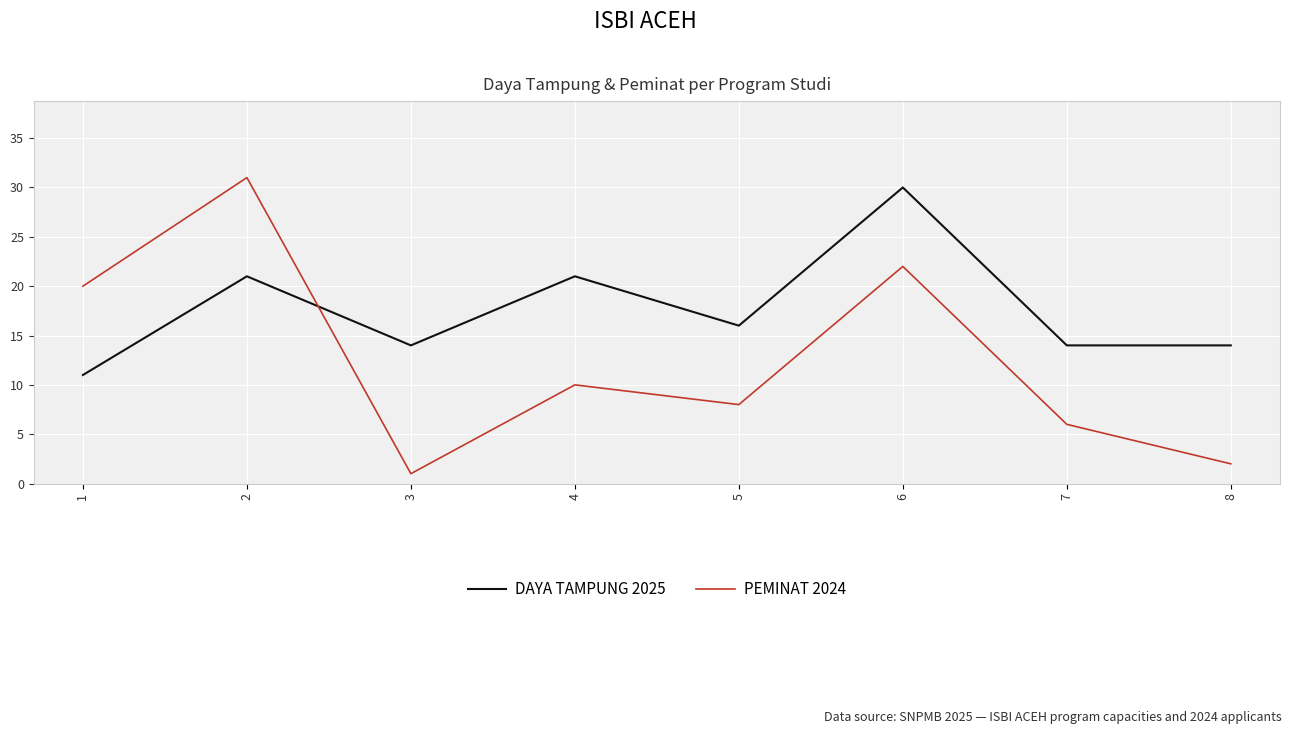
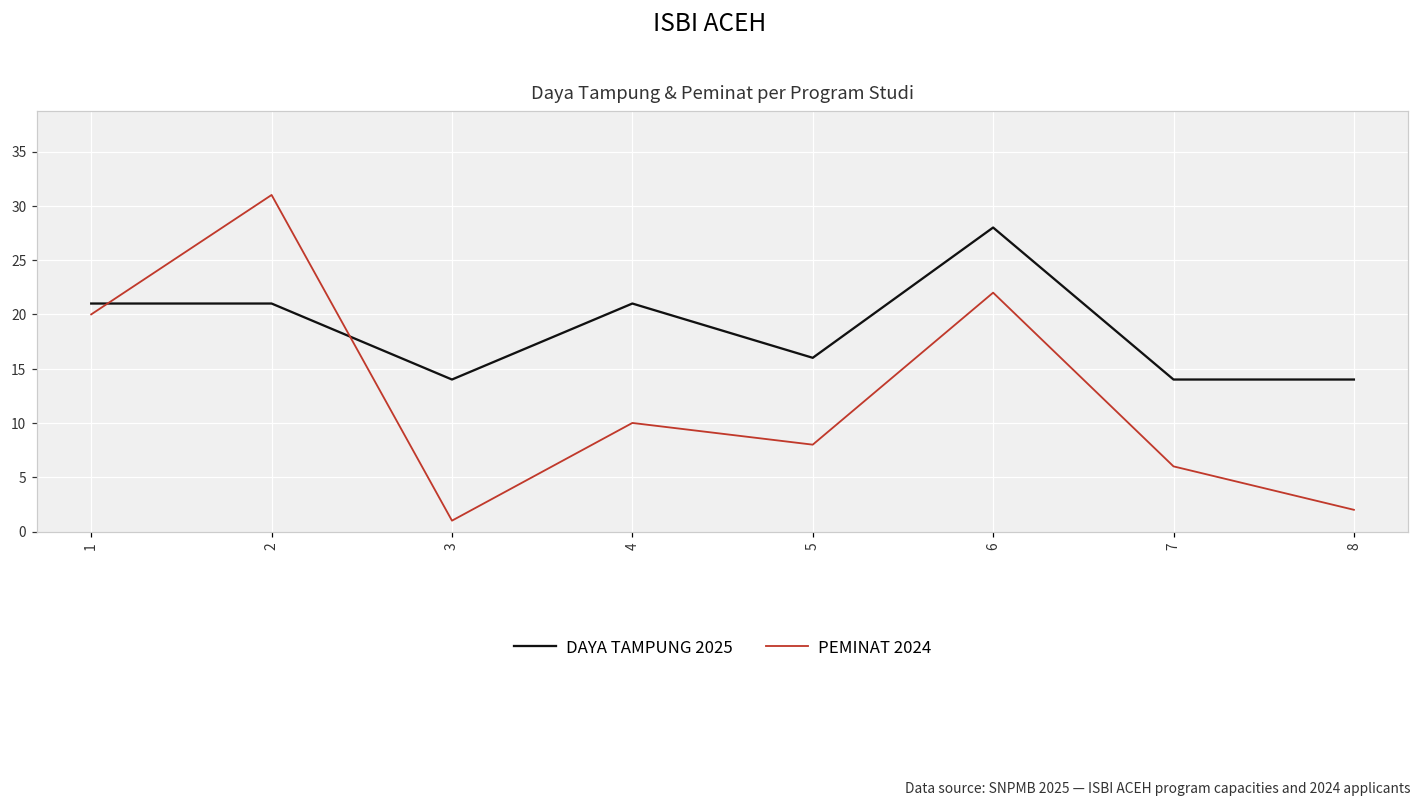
DAYA TAMPUNG 2025, 1: 11 -> 21
DAYA TAMPUNG 2025, 6: 30 -> 28
